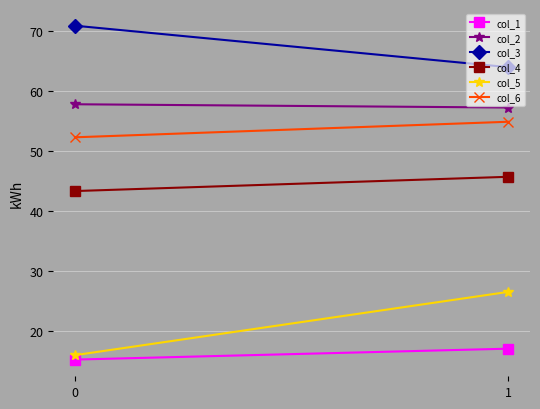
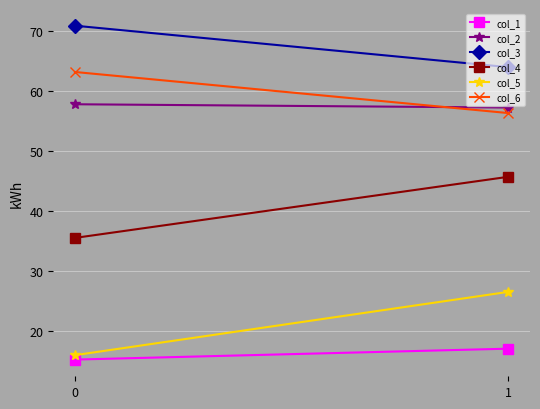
col_4, 0: 43 -> 35
col_6, 0: 52 -> 63
col_6, 1: 55 -> 56
